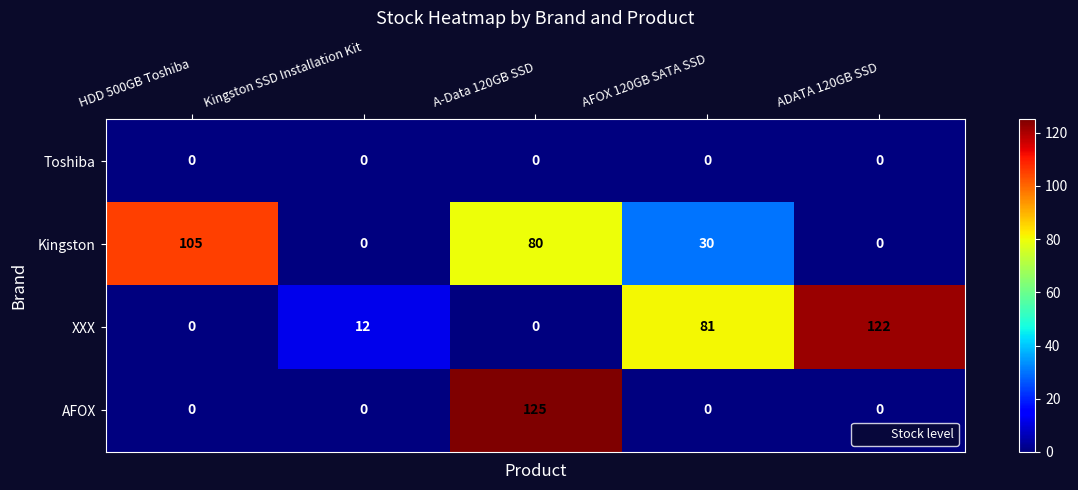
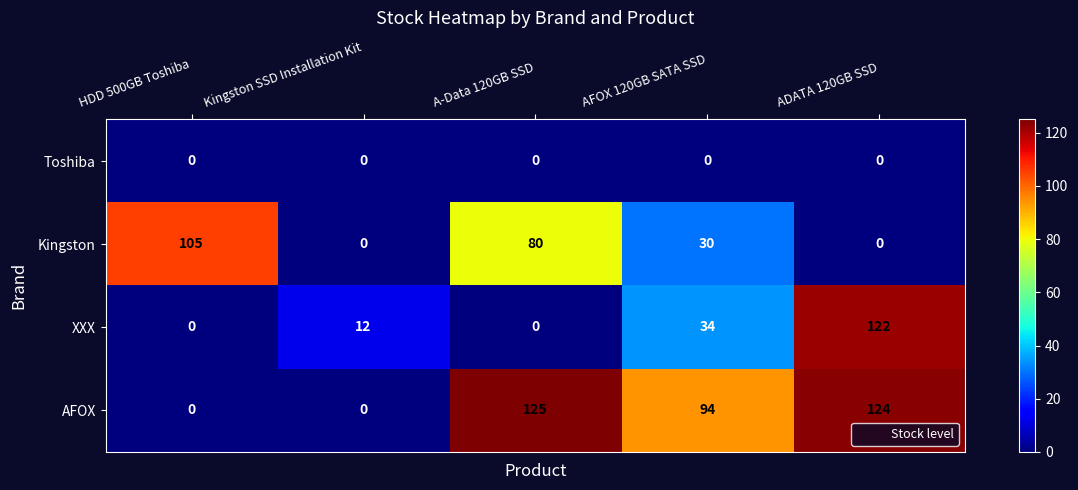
XXX, AFOX 120GB SATA SSD: 81 -> 34
AFOX, AFOX 120GB SATA SSD: 0 -> 94
AFOX, ADATA 120GB SSD: 0 -> 124
